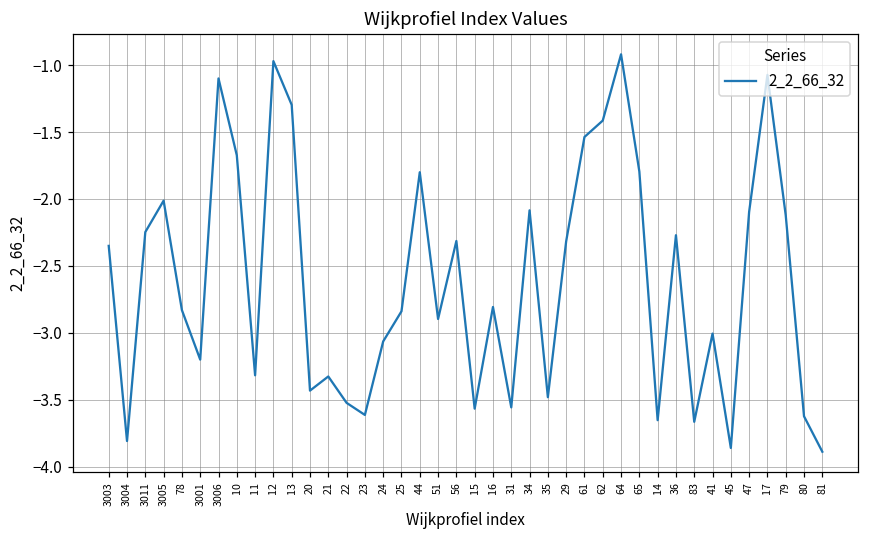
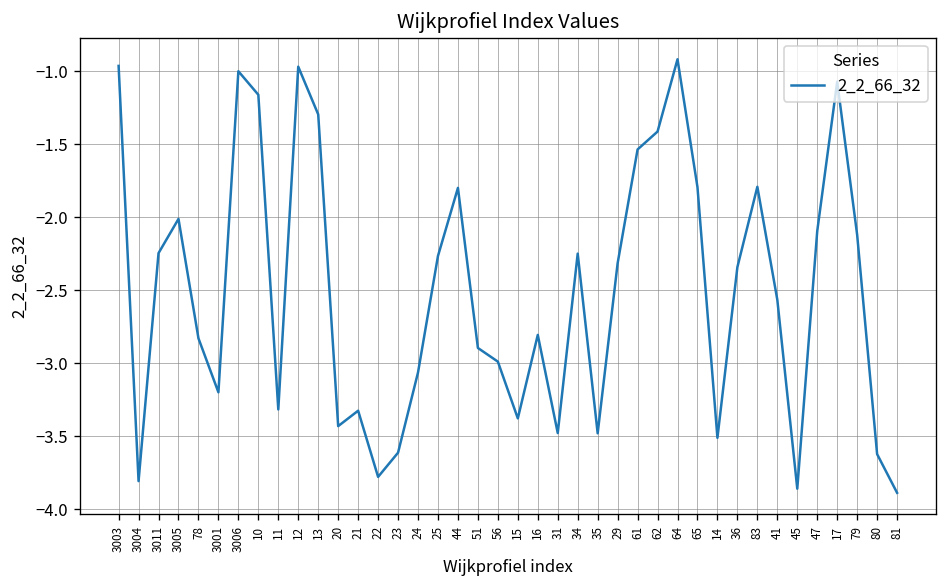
3003: -2.35 -> -0.96
3006: -1.10 -> -1.00
10: -1.67 -> -1.16
22: -3.52 -> -3.78
25: -2.84 -> -2.27
56: -2.31 -> -2.99
15: -3.57 -> -3.38
31: -3.56 -> -3.48
34: -2.08 -> -2.25
14: -3.65 -> -3.51
36: -2.27 -> -2.34
83: -3.66 -> -1.79
41: -3.01 -> -2.57
